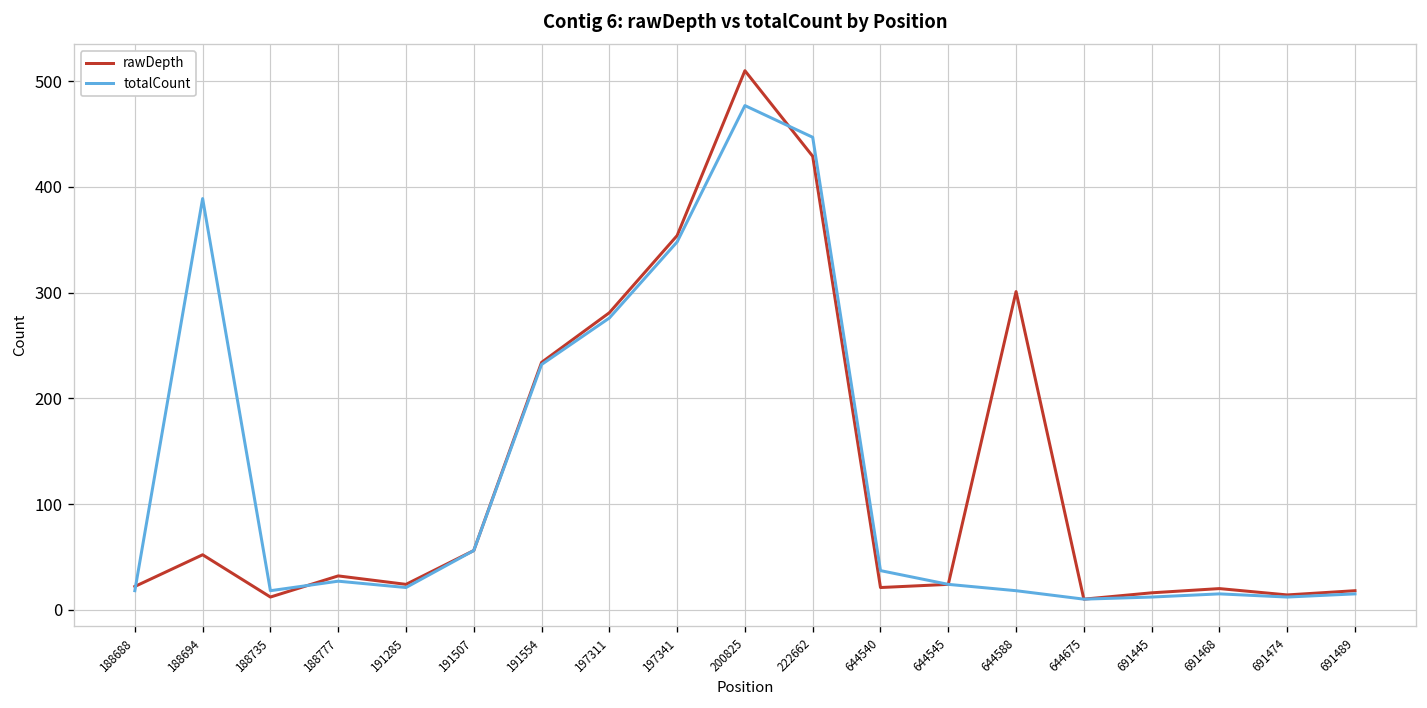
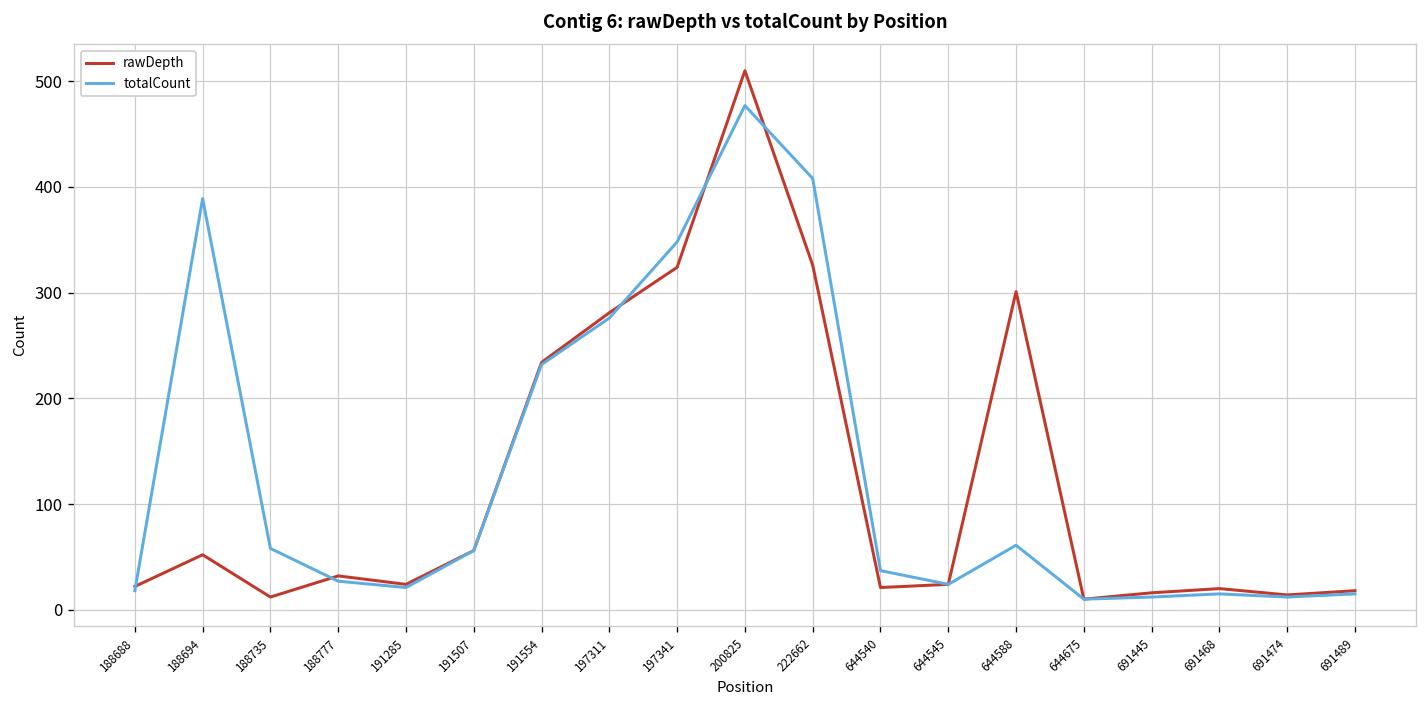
totalCount, 188735: 20 -> 60
rawDepth, 197341: 350 -> 320
rawDepth, 222662: 430 -> 330
totalCount, 222662: 450 -> 410
totalCount, 644588: 20 -> 60
